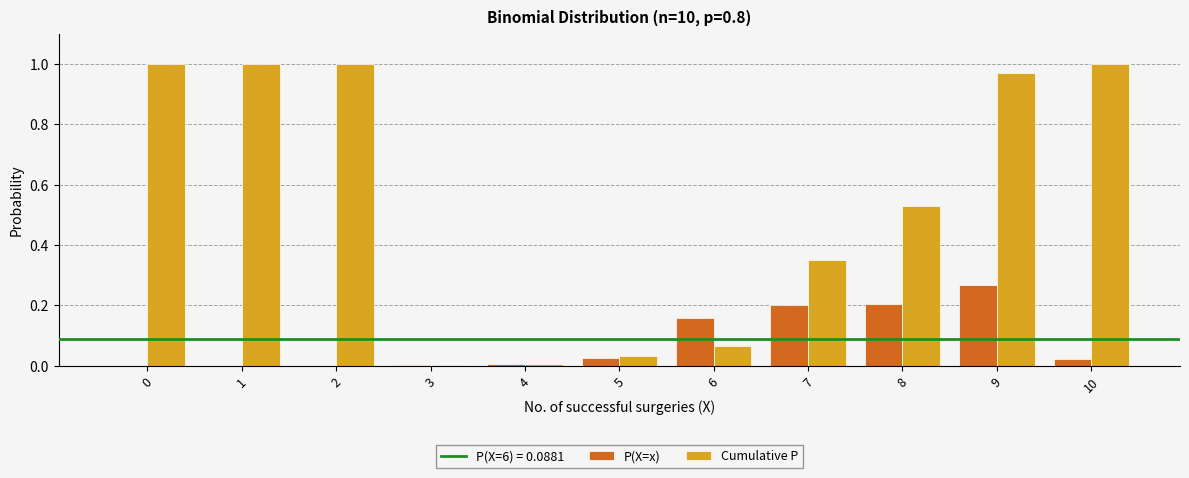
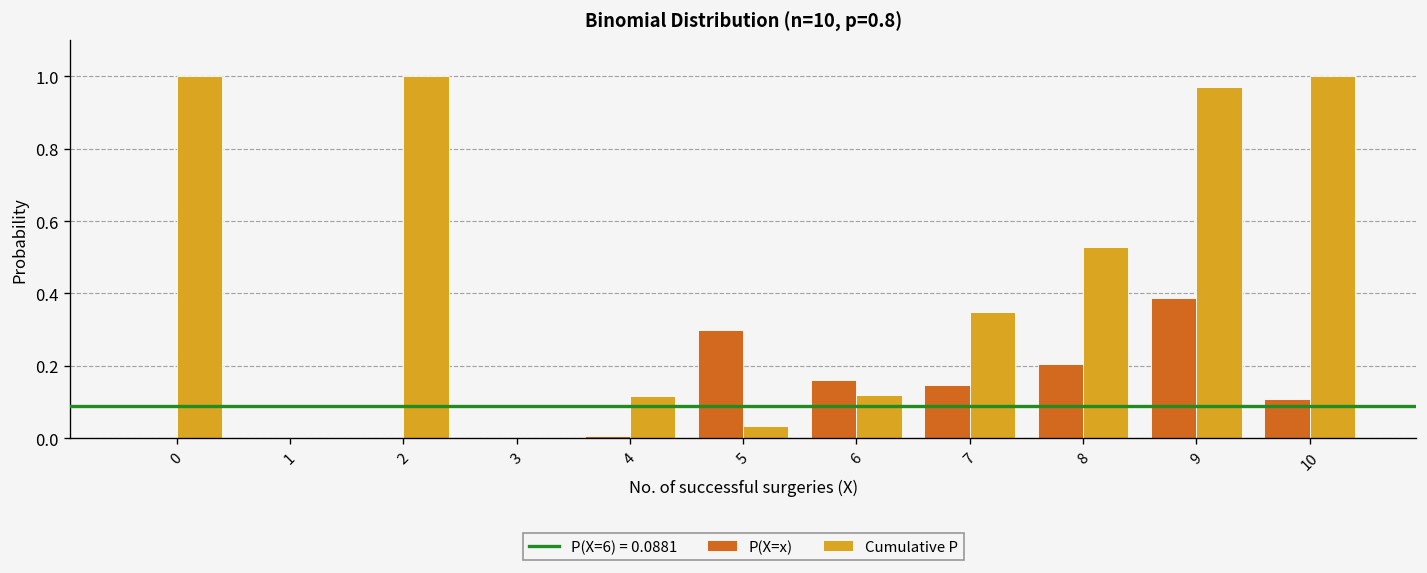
Cumulative P, 1: 1 -> 0
Cumulative P, 4: 0.01 -> 0.12
P(X=x), 5: 0.03 -> 0.30
Cumulative P, 6: 0.06 -> 0.12
P(X=x), 7: 0.20 -> 0.15
P(X=x), 9: 0.27 -> 0.39
P(X=x), 10: 0.02 -> 0.11
